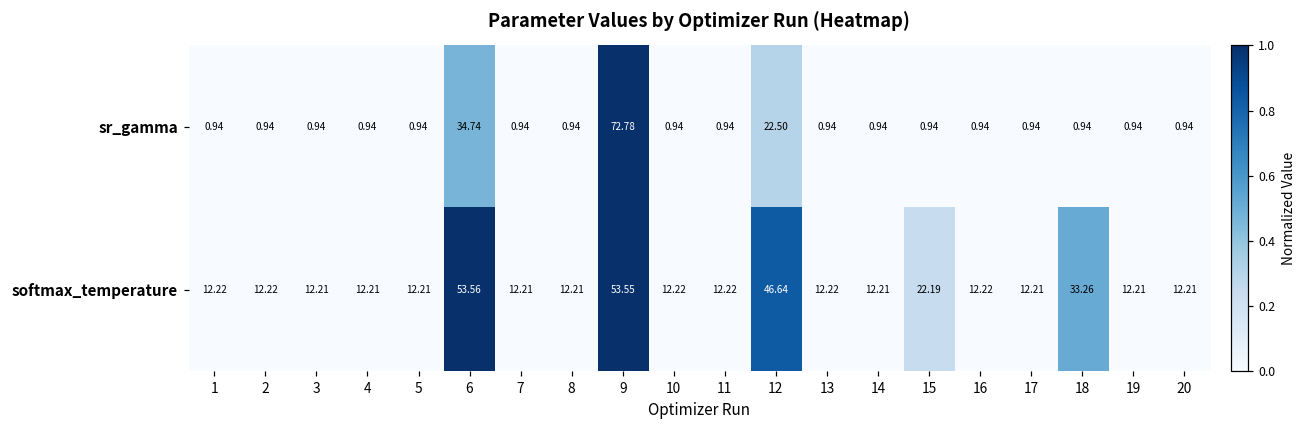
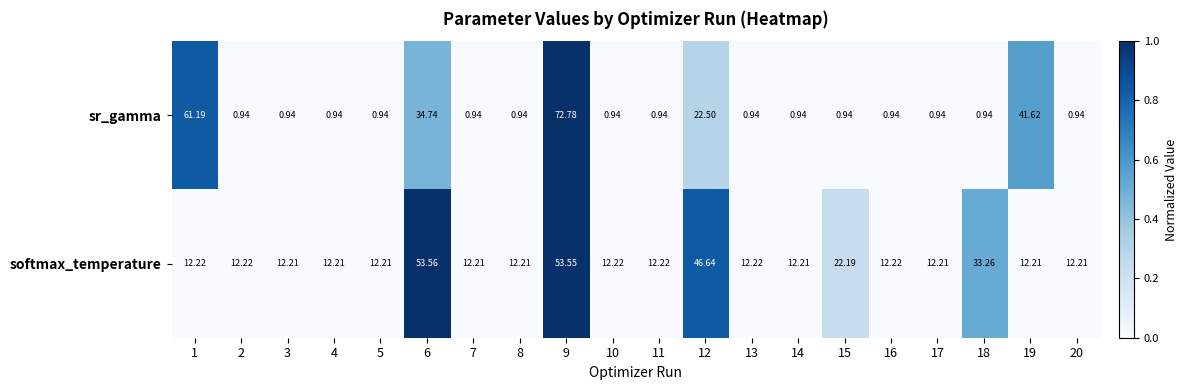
sr_gamma, 1: 0.94 -> 61.19
sr_gamma, 19: 0.94 -> 41.62
